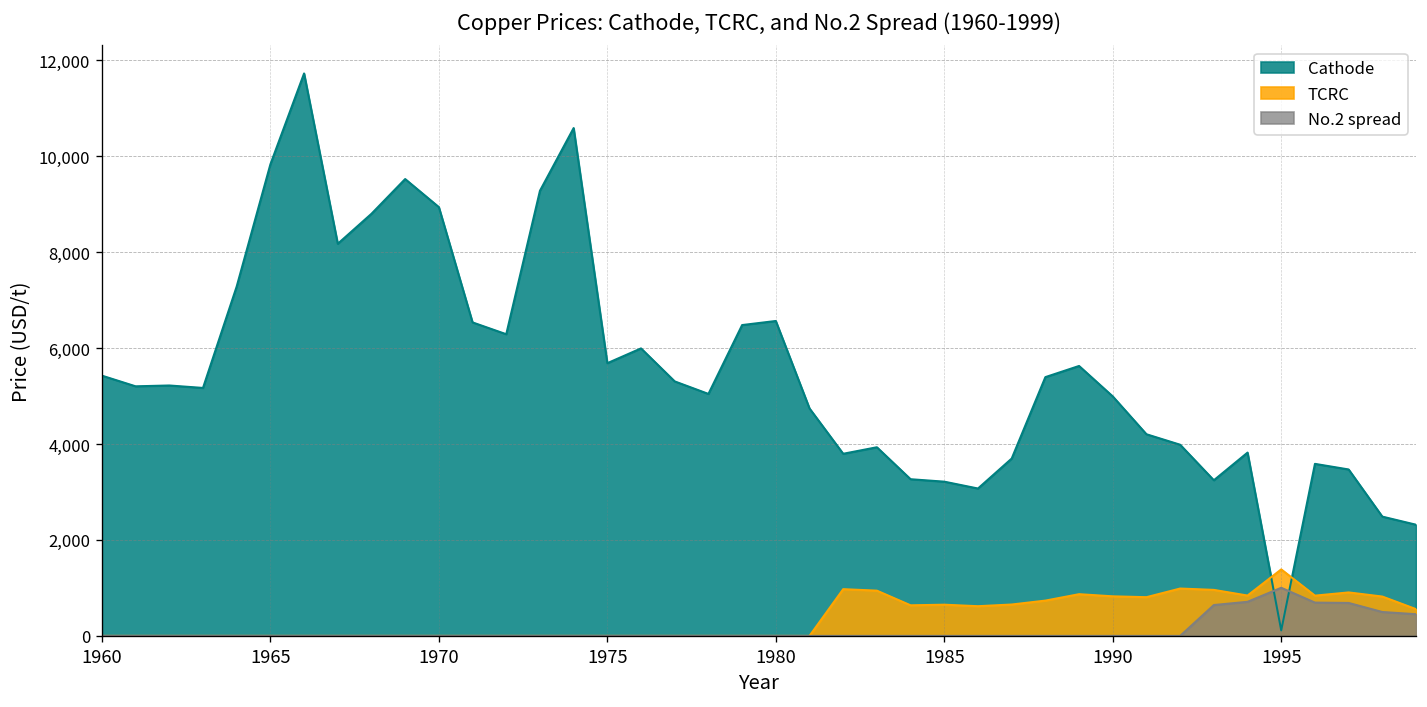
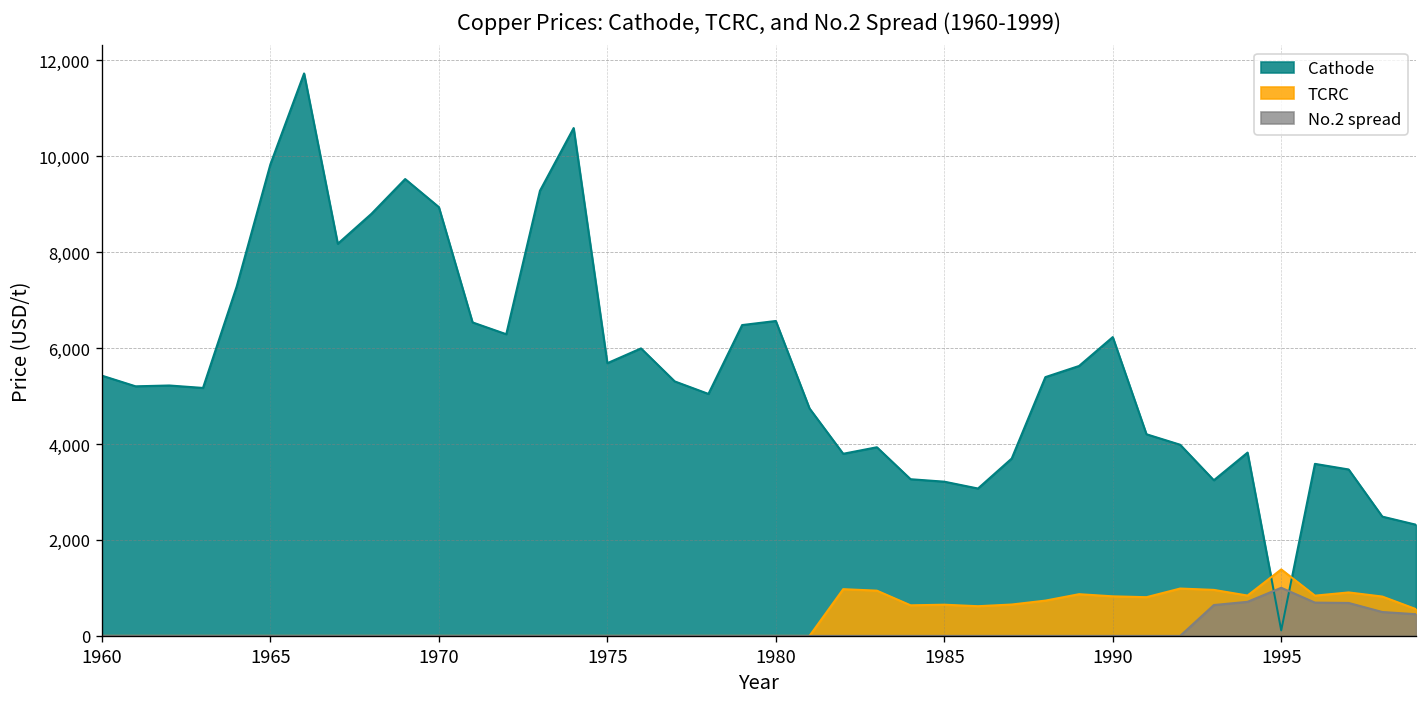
Cathode, 1990: 5,000 -> 6,200
